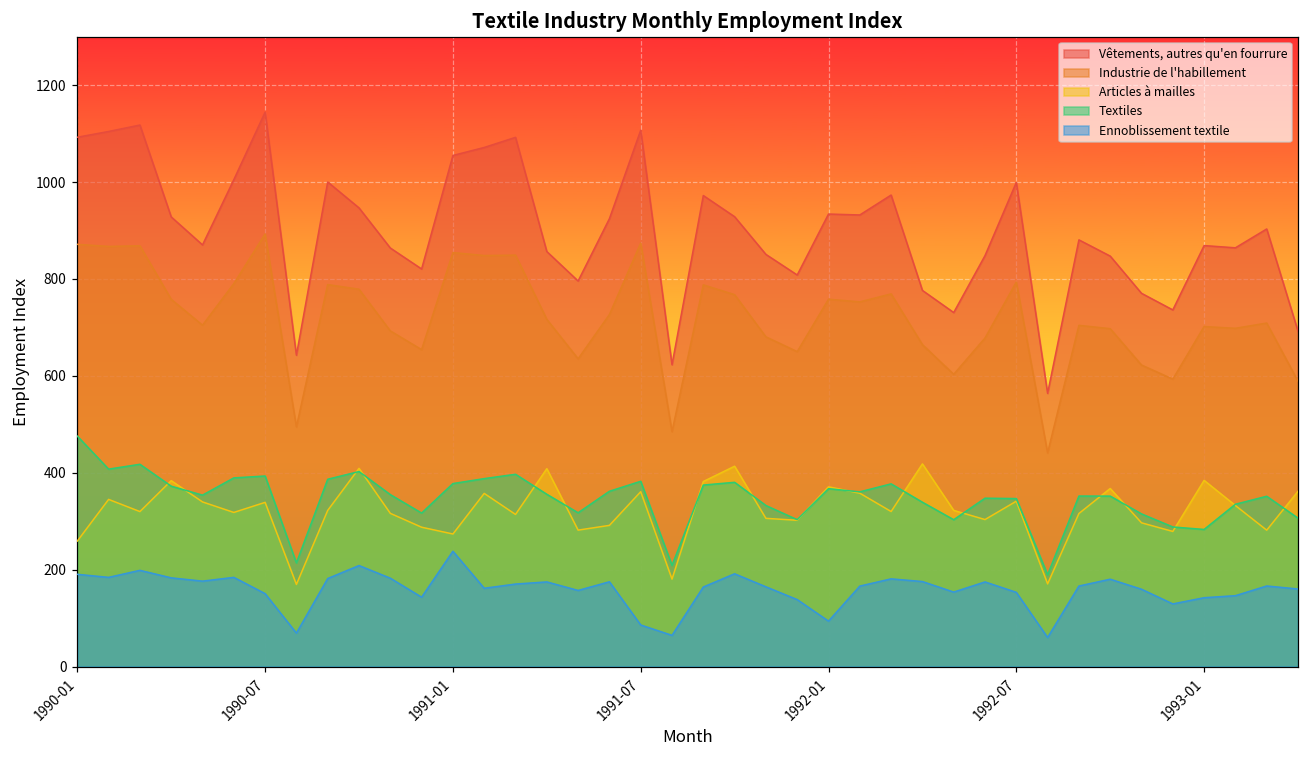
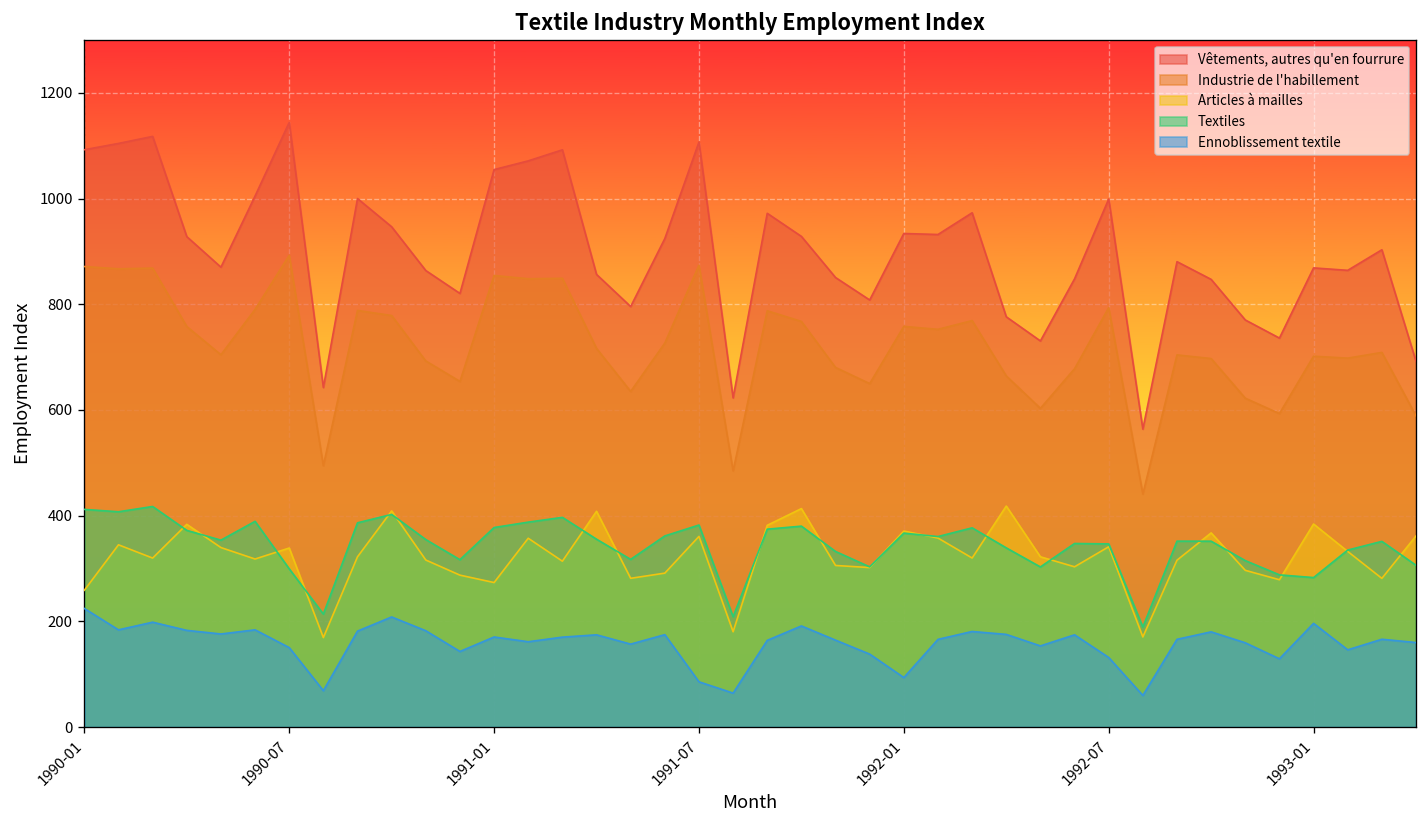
Textiles, 1990-01: 480 -> 410
Ennoblissement textile, 1990-01: 190 -> 220
Textiles, 1990-07: 390 -> 300
Ennoblissement textile, 1991-01: 240 -> 170
Ennoblissement textile, 1992-07: 150 -> 130
Ennoblissement textile, 1993-01: 140 -> 200
